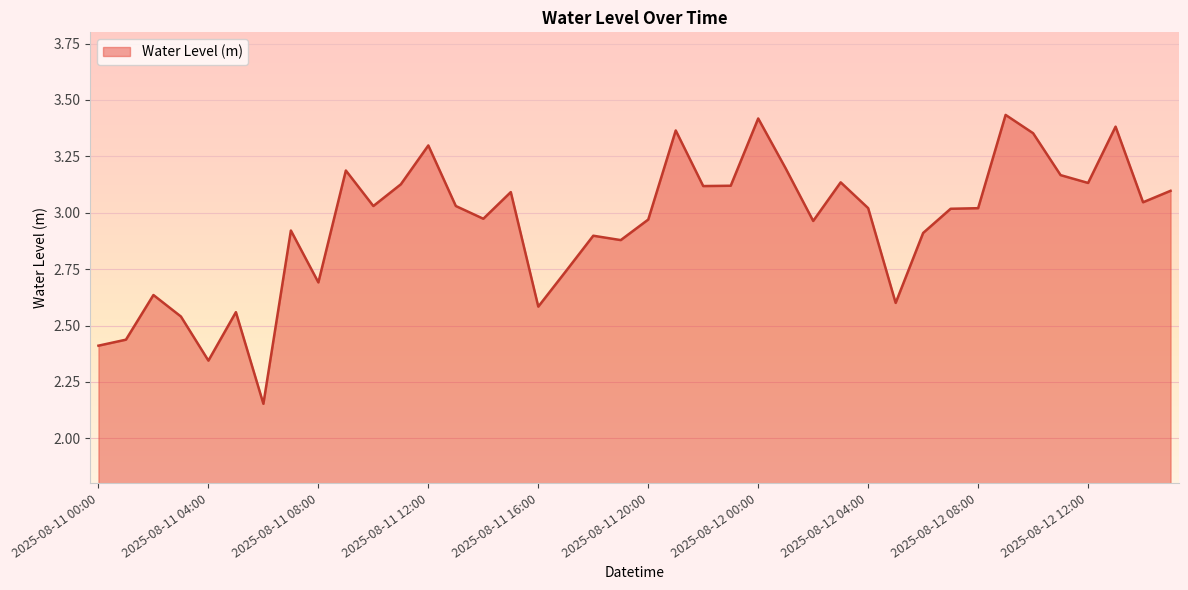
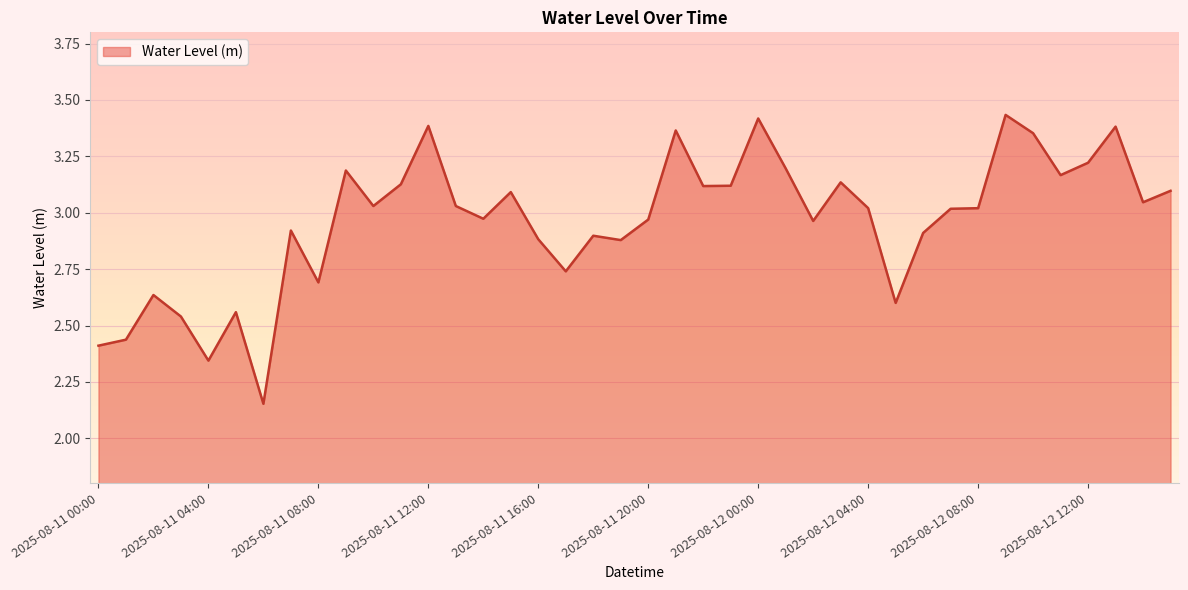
2025-08-11 12:00: 3.30 -> 3.39
2025-08-11 16:00: 2.58 -> 2.88
2025-08-12 12:00: 3.13 -> 3.22
